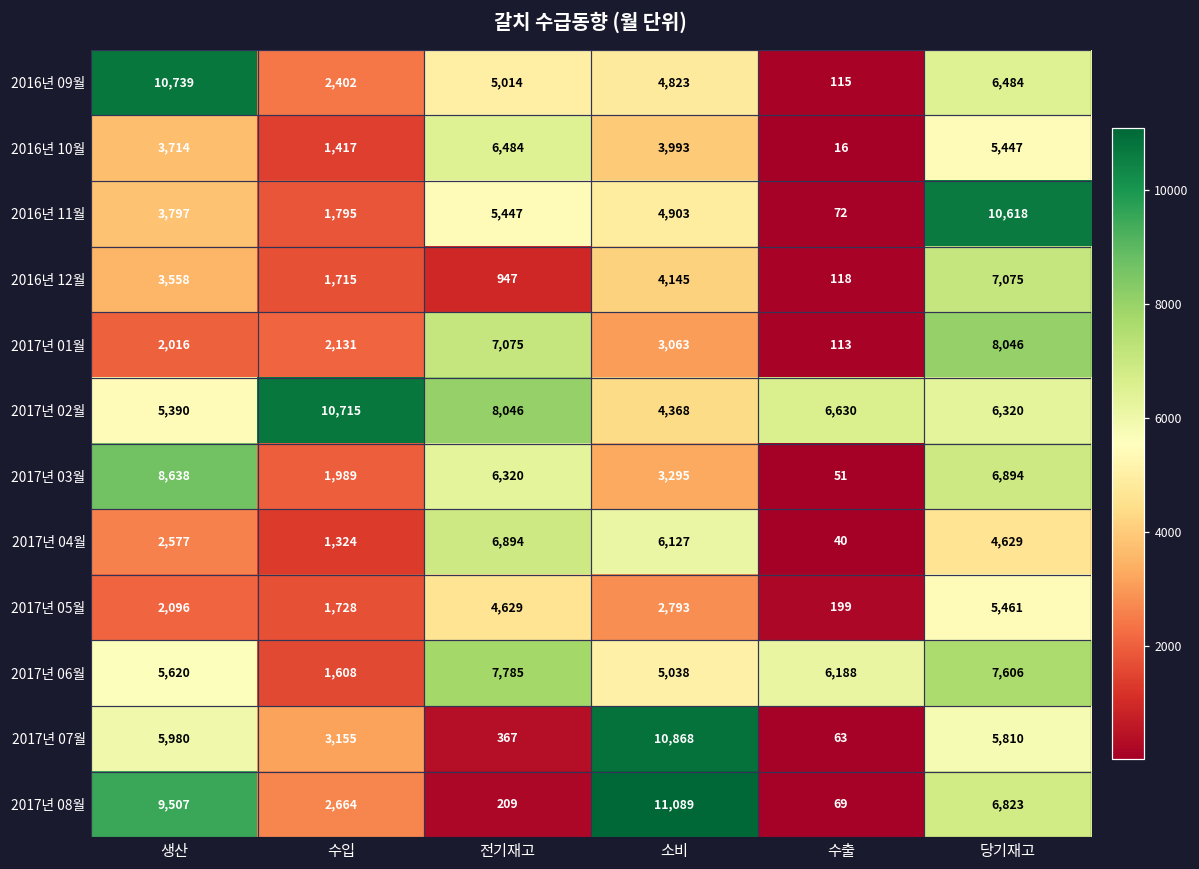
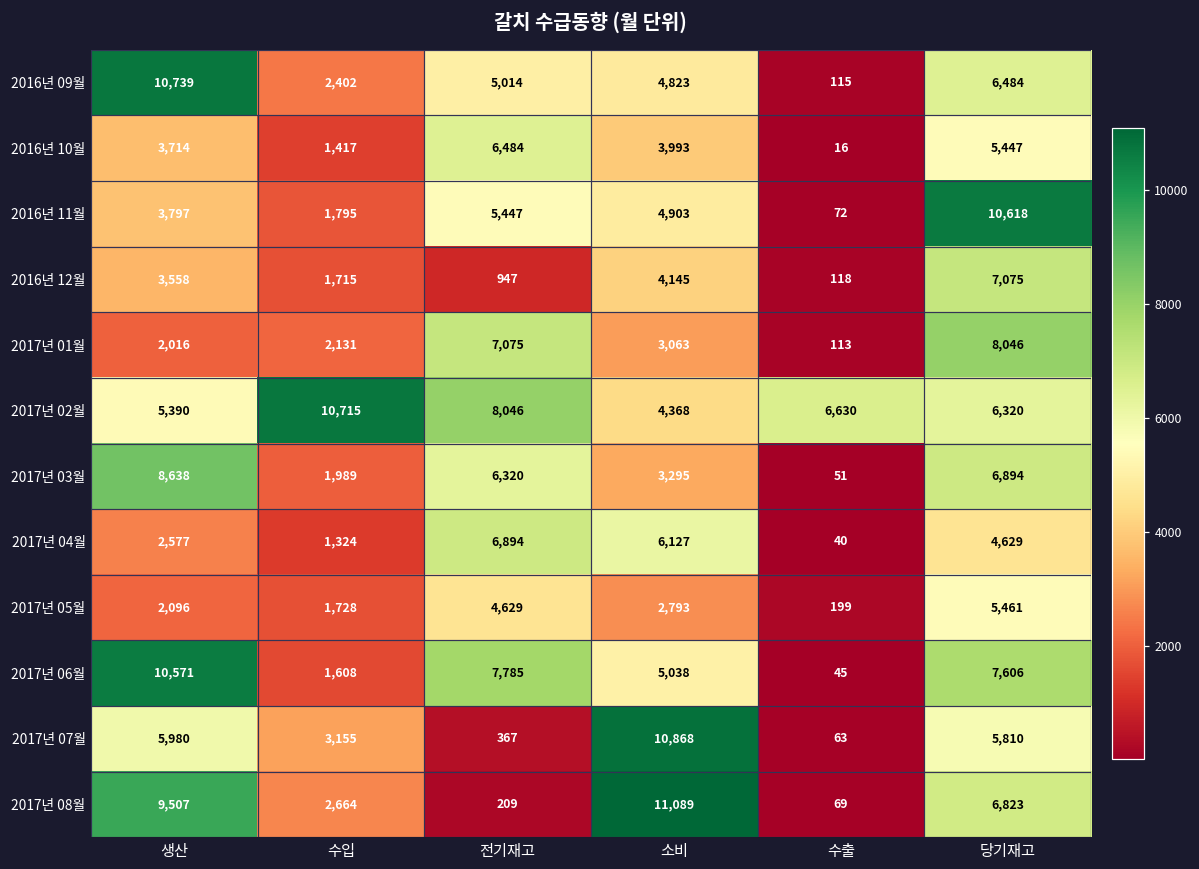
2017년 06월, 생산: 5,620 -> 10,571
2017년 06월, 수출: 6,188 -> 45
